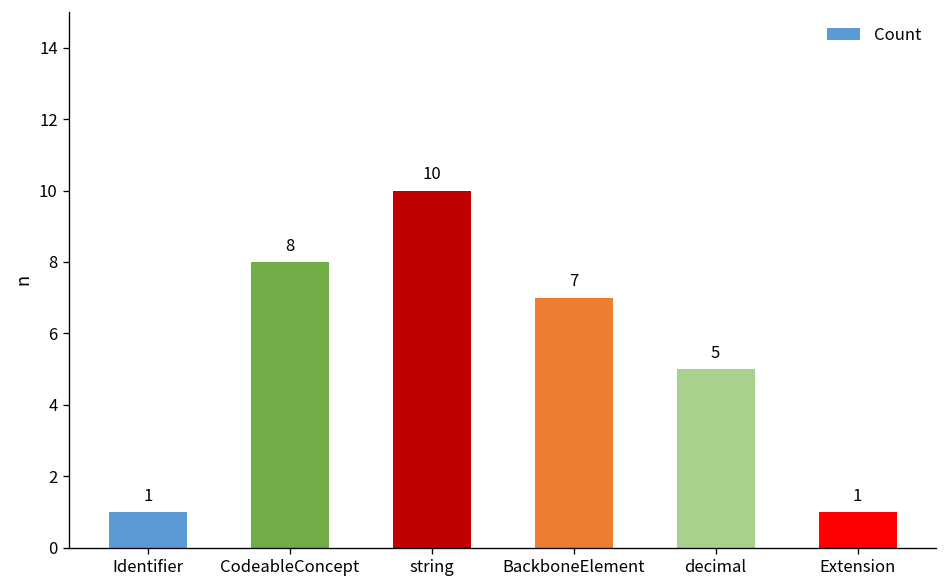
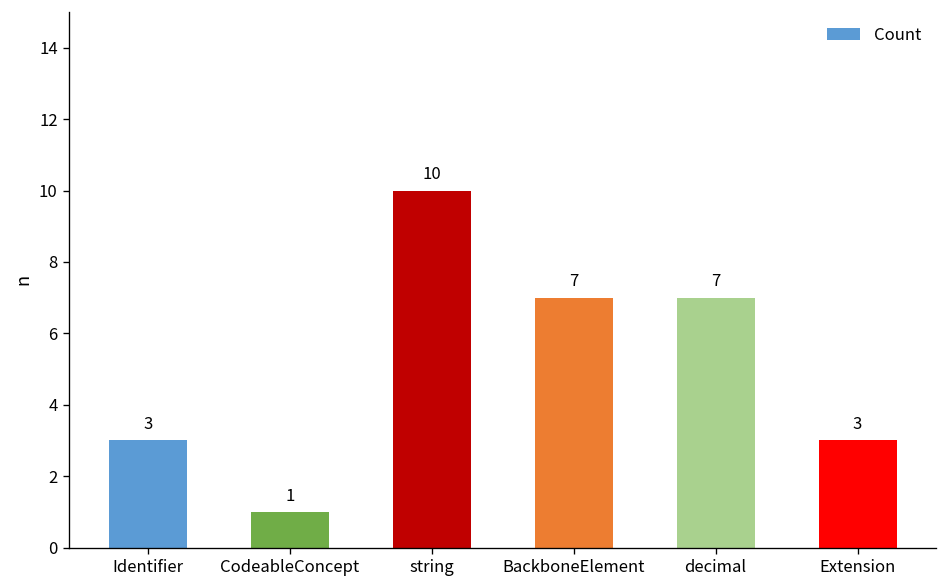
Identifier: 1 -> 3
CodeableConcept: 8 -> 1
decimal: 5 -> 7
Extension: 1 -> 3
